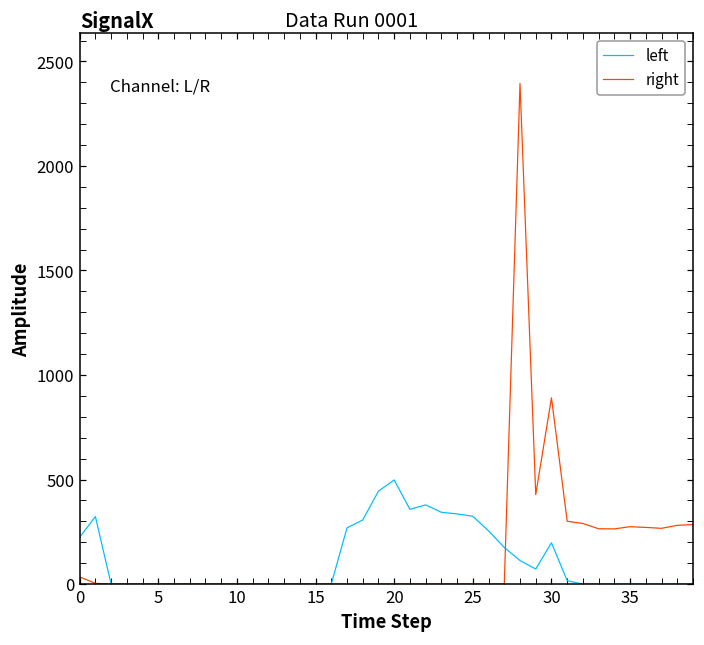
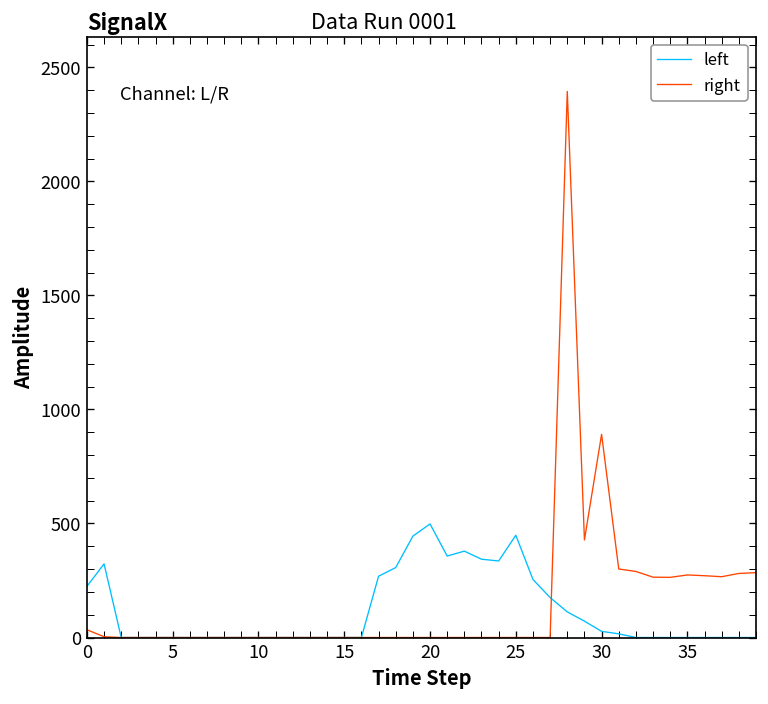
left, 25: 320 -> 450
left, 30: 200 -> 30
